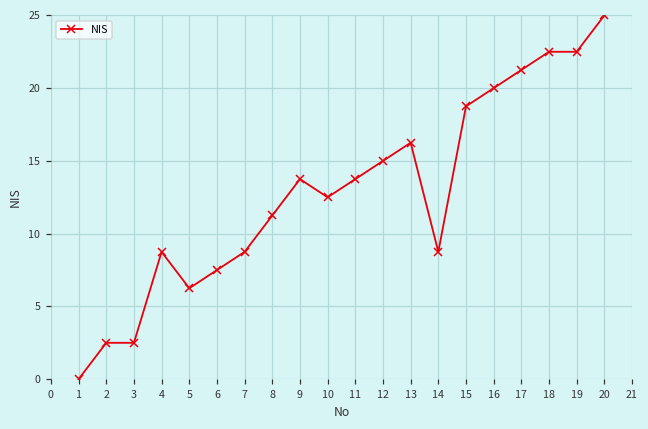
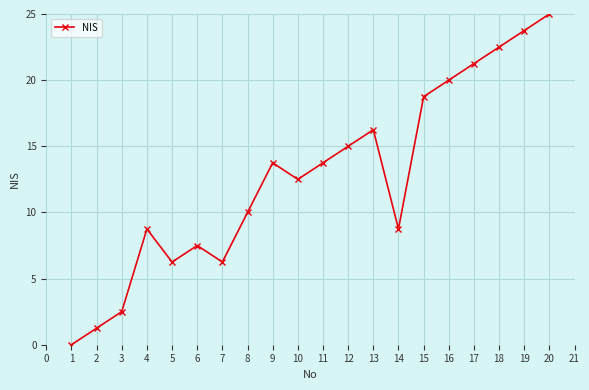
2: 2.5 -> 1.3
7: 8.8 -> 6.3
8: 11.3 -> 10.0
19: 22.5 -> 23.8
